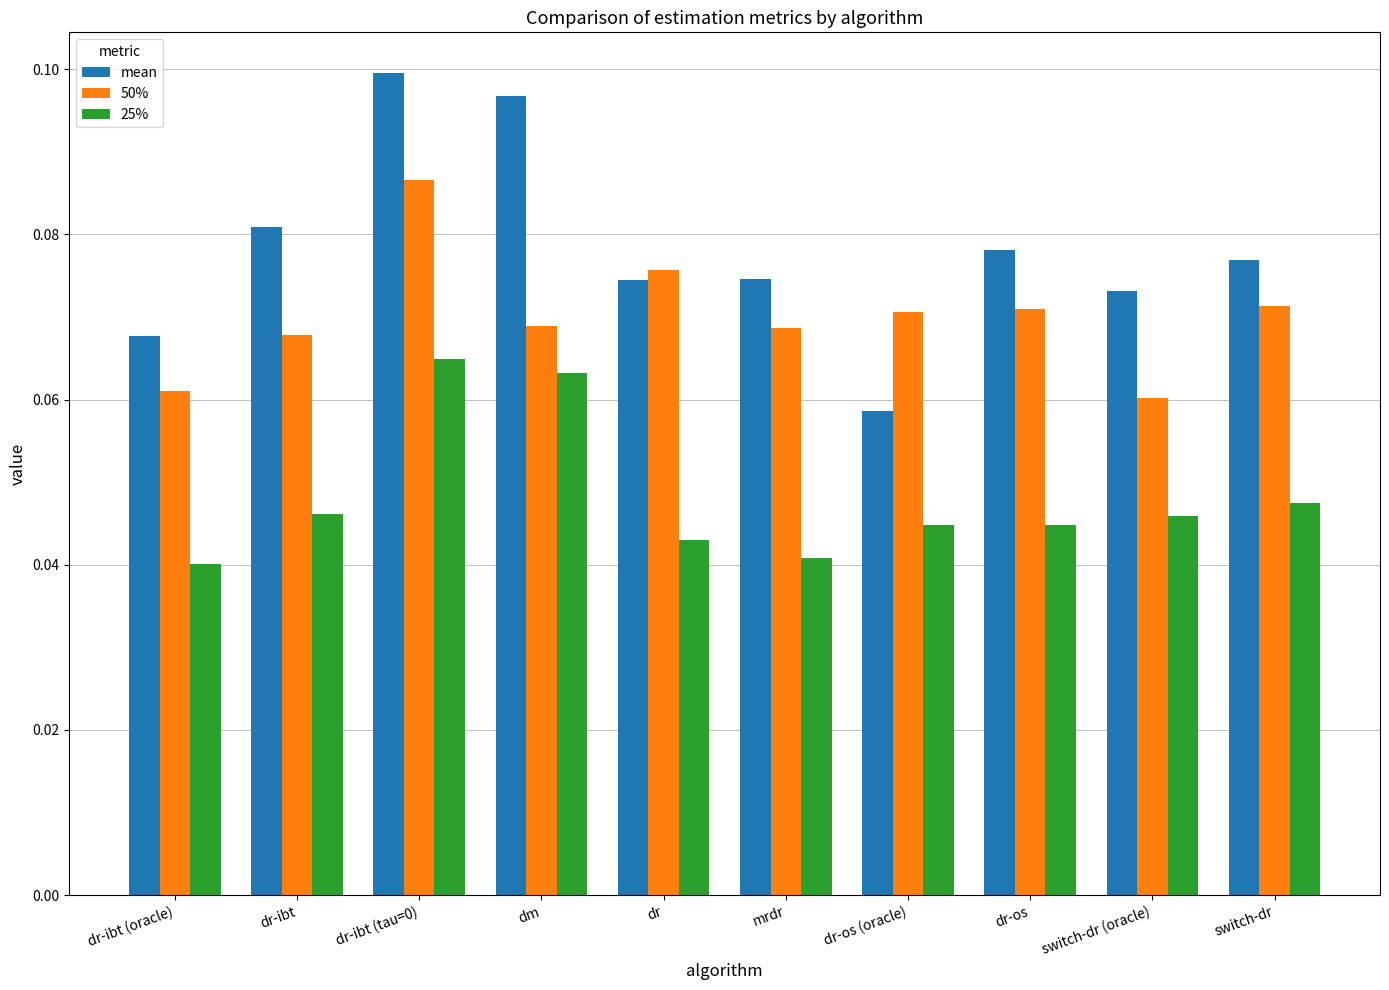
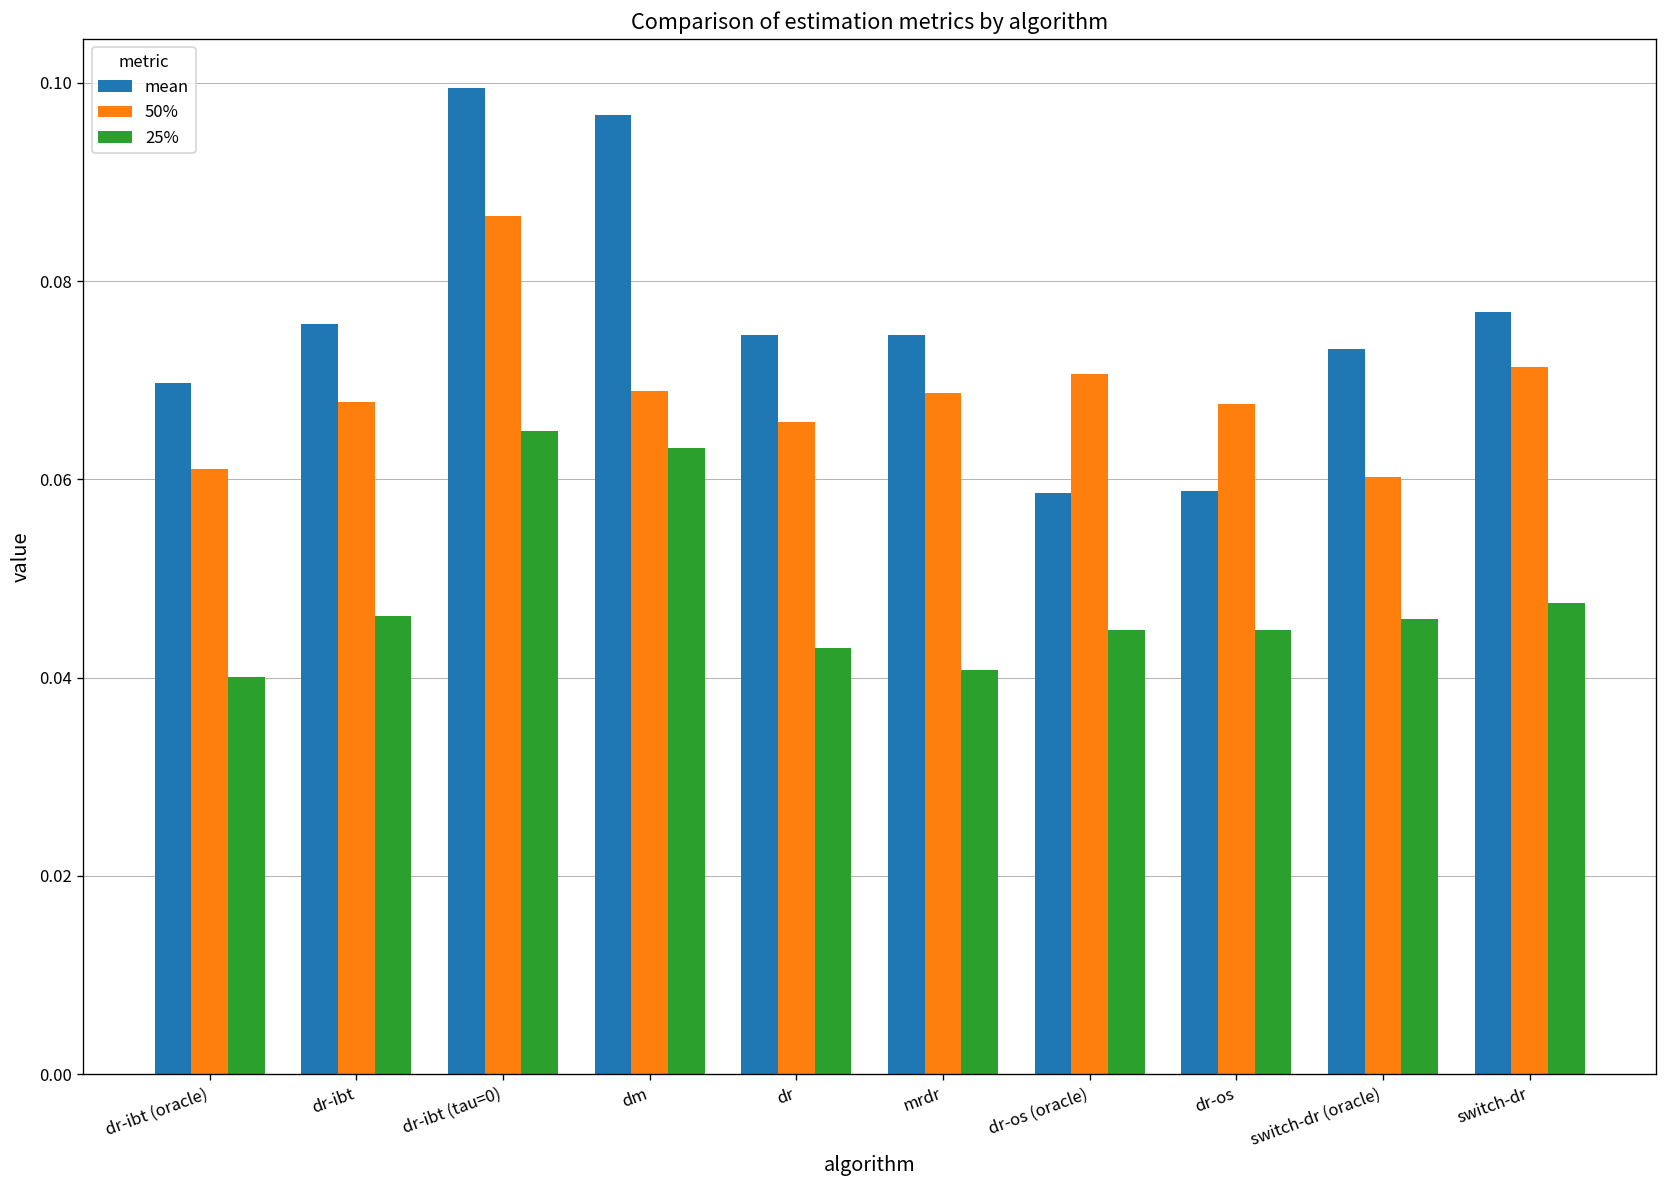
mean, dr-ibt (oracle): 0.068 -> 0.070
mean, dr-ibt: 0.081 -> 0.076
50%, dr: 0.076 -> 0.066
mean, dr-os: 0.078 -> 0.059
50%, dr-os: 0.071 -> 0.068
